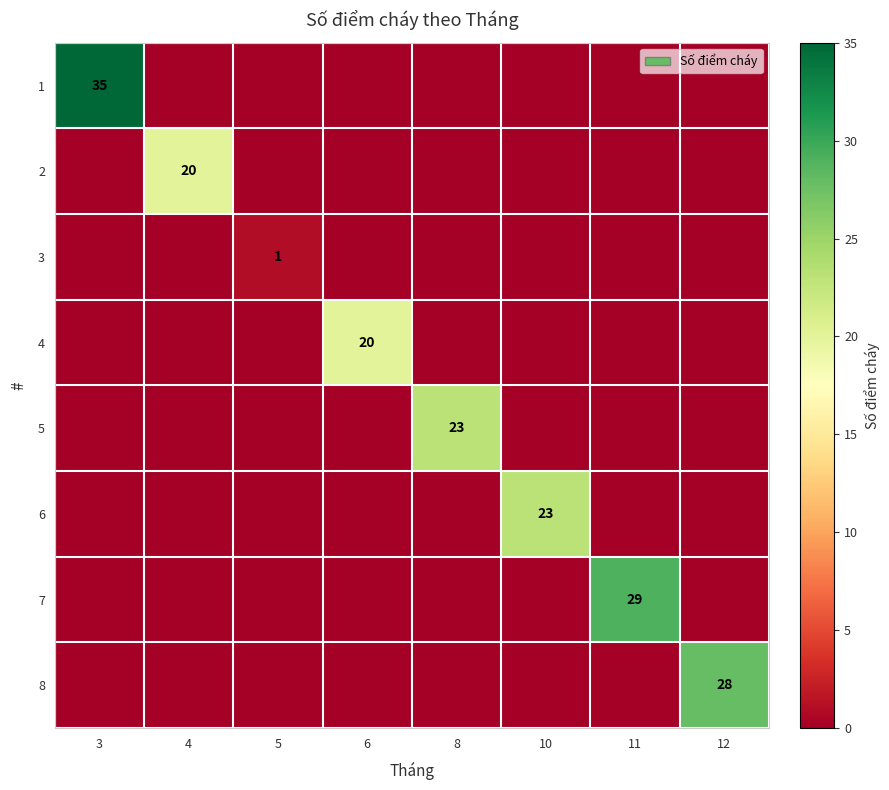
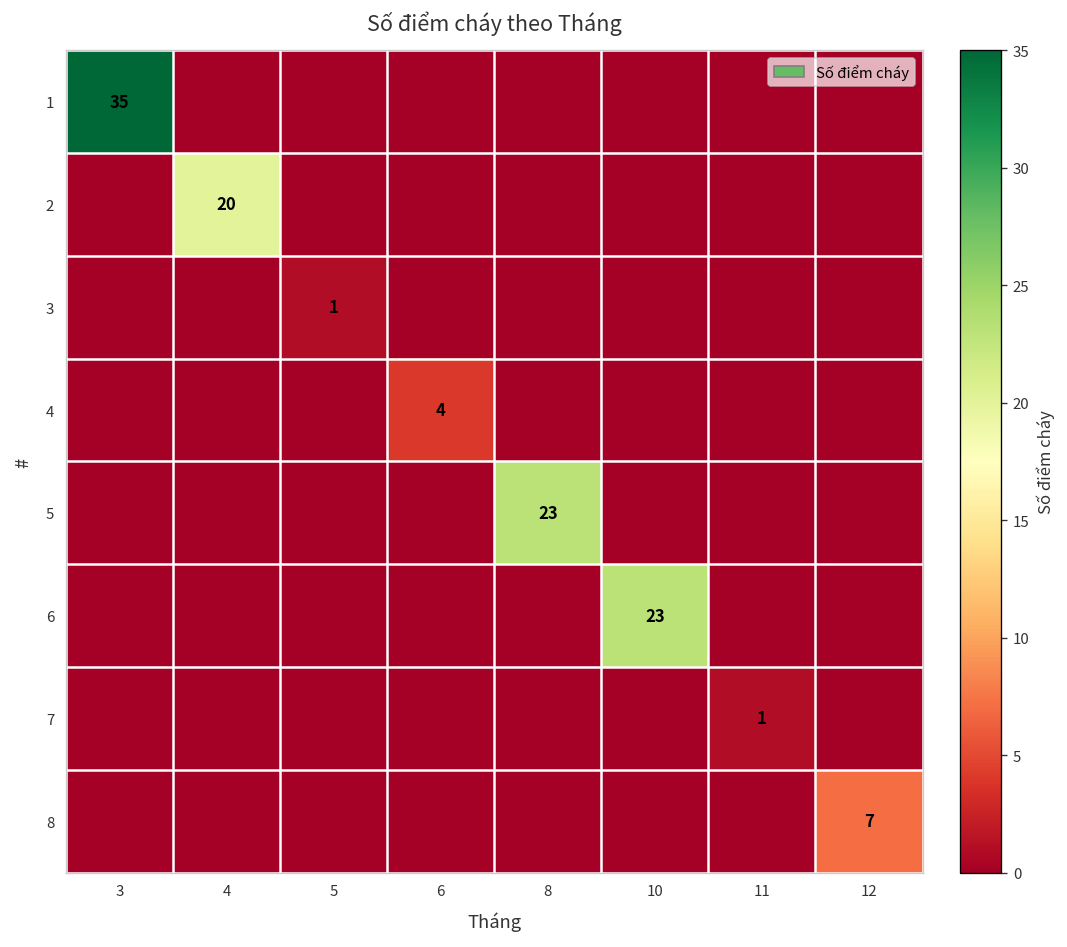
4, 6: 20 -> 4
7, 11: 29 -> 1
8, 12: 28 -> 7
